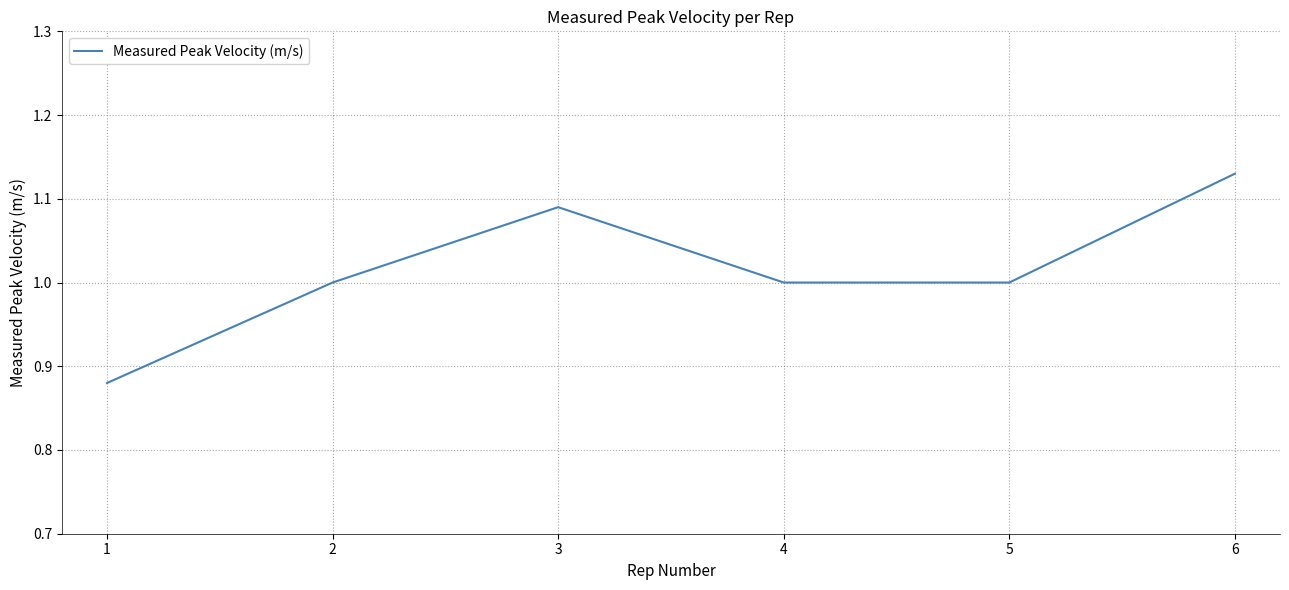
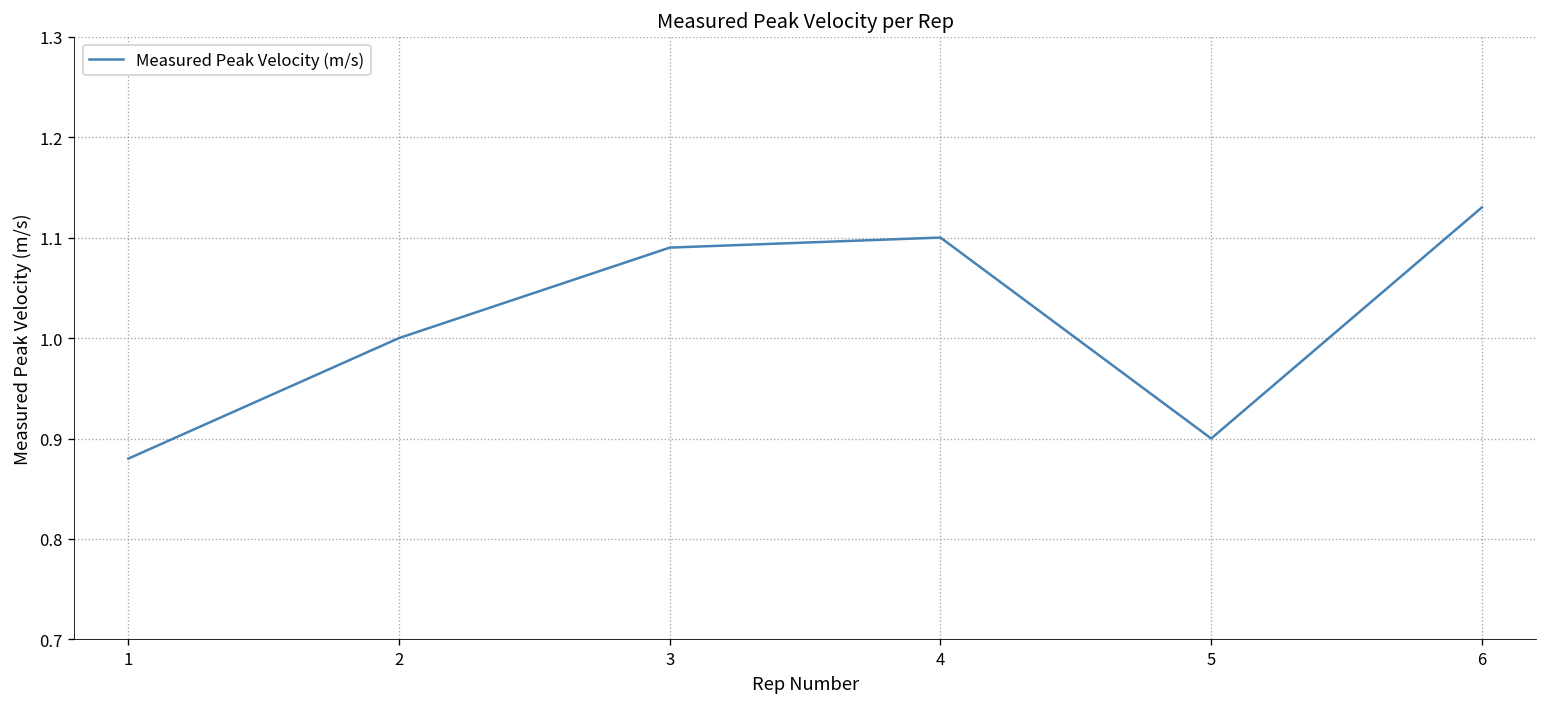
4: 1.0 -> 1.1
5: 1.0 -> 0.9
